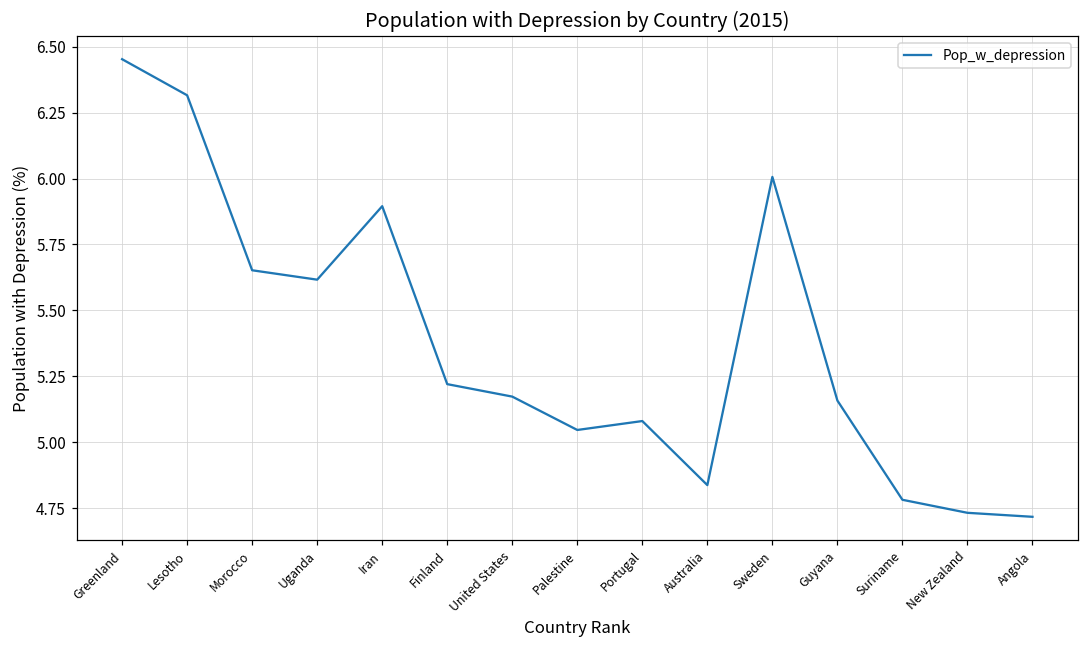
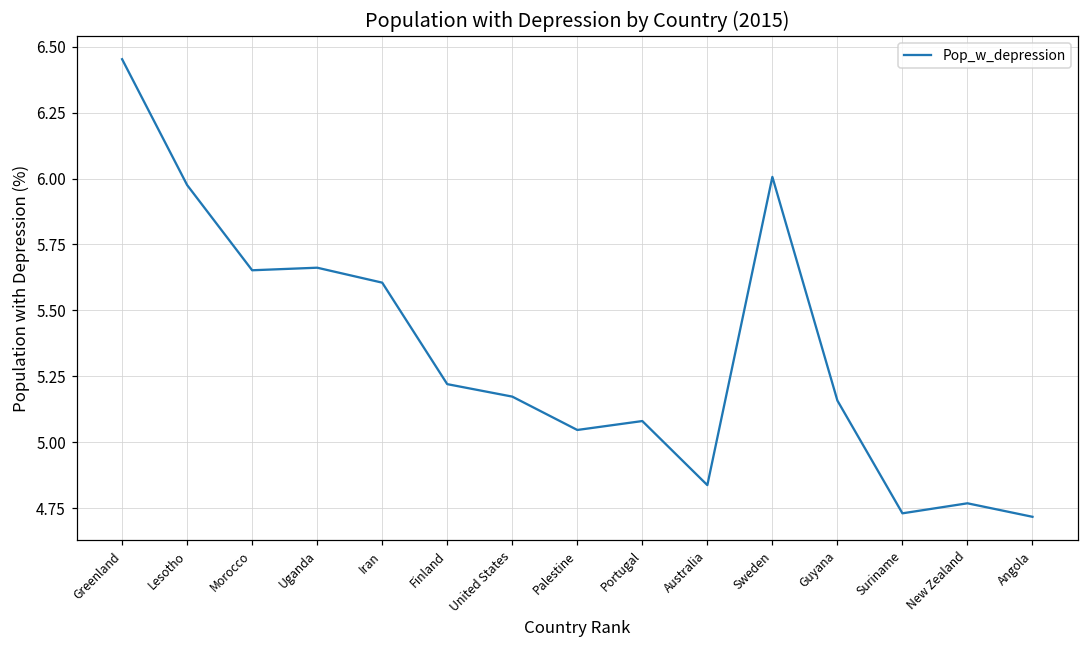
Lesotho: 6.32 -> 5.98
Uganda: 5.62 -> 5.66
Iran: 5.90 -> 5.61
Suriname: 4.78 -> 4.73
New Zealand: 4.73 -> 4.77
